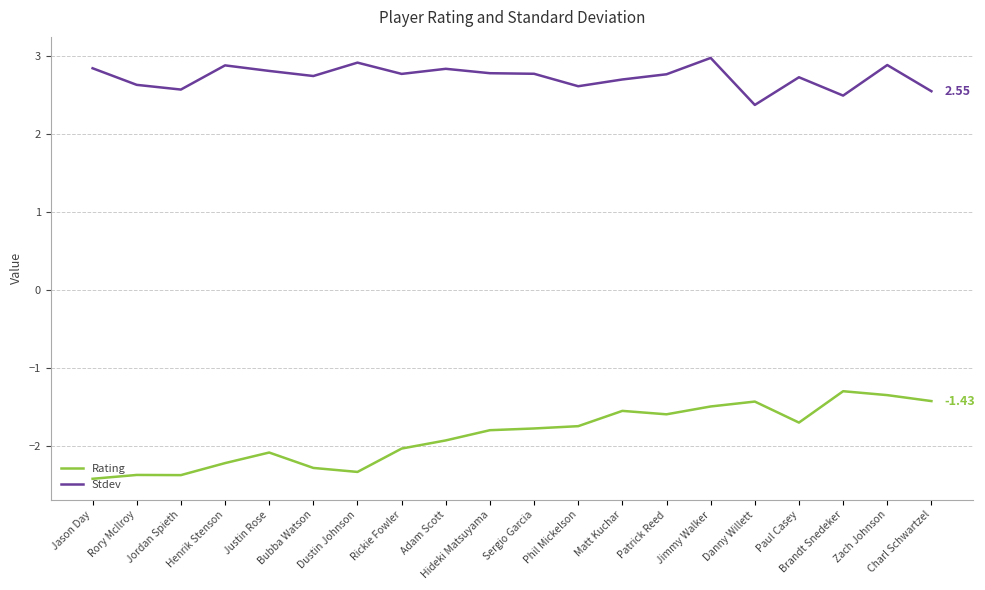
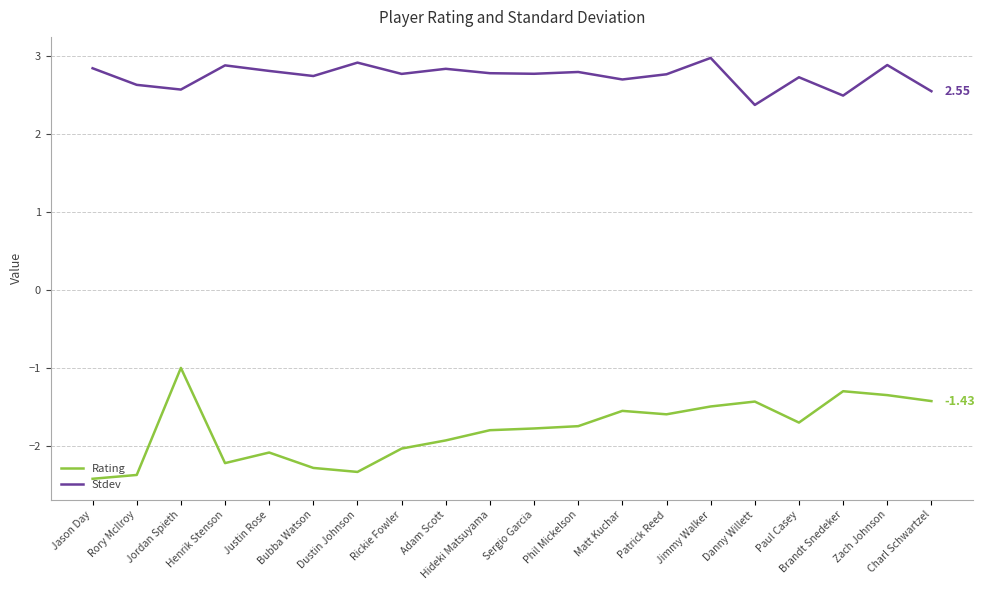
Rating, Jordan Spieth: -2.4 -> -1.0
Stdev, Phil Mickelson: 2.6 -> 2.8
